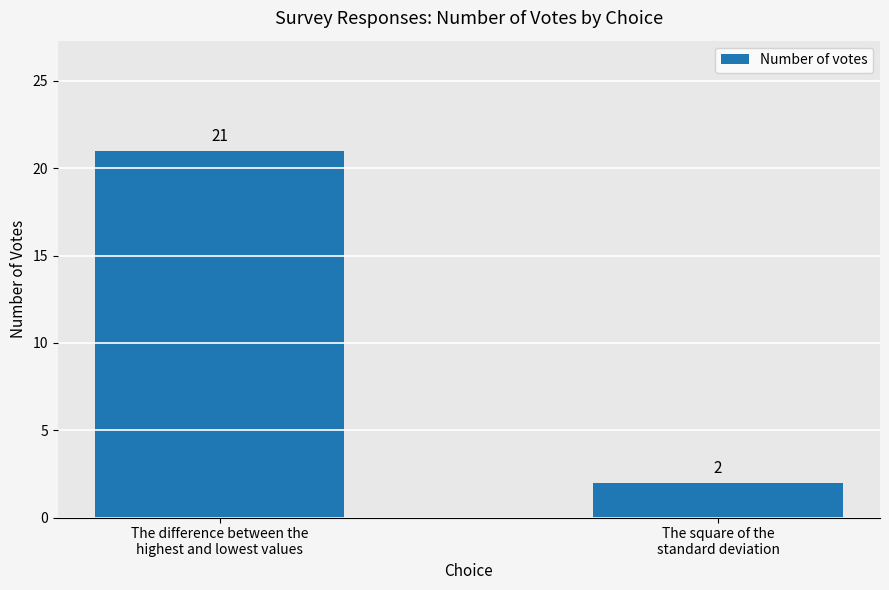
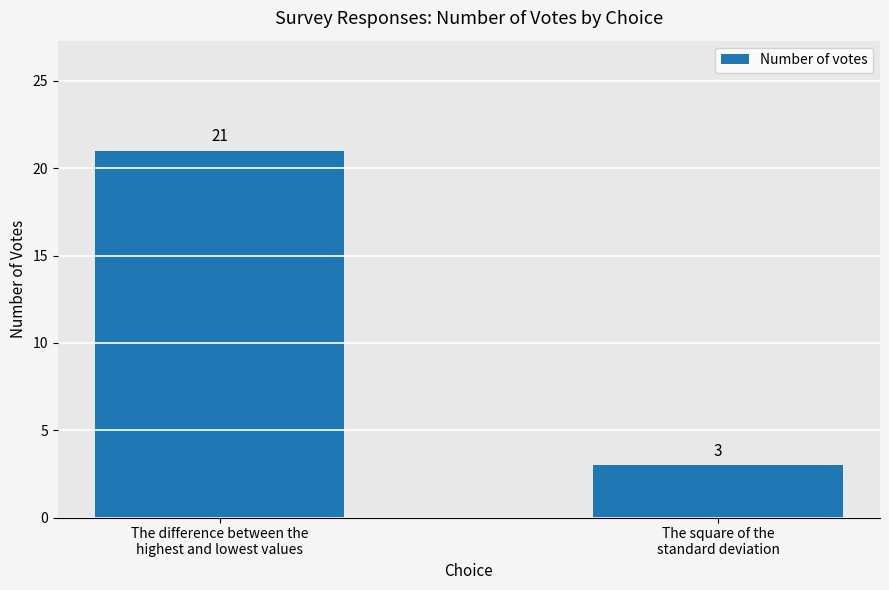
The square of the standard deviation: 2 -> 3
